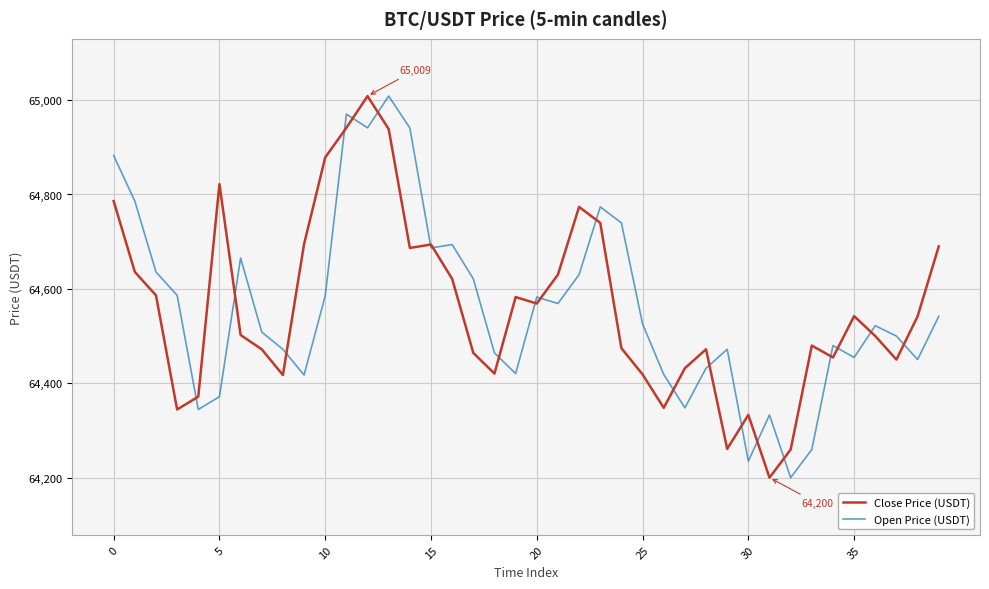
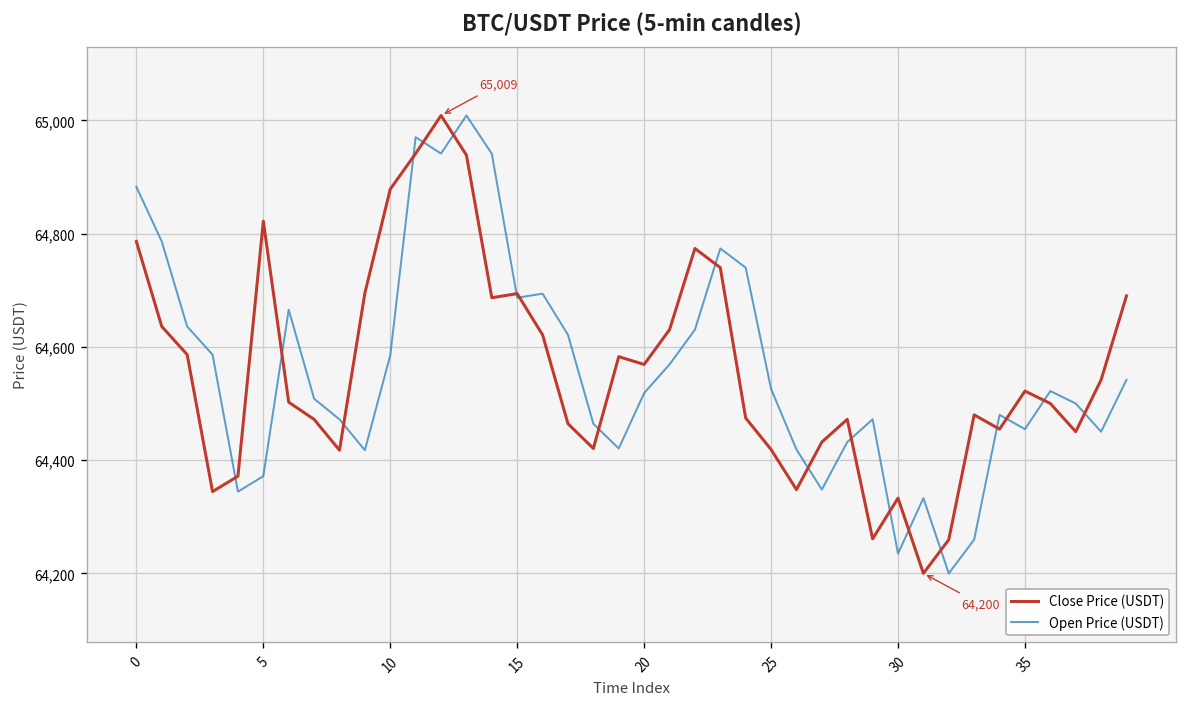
Open Price (USDT), 20: 64,580 -> 64,520
Close Price (USDT), 35: 64,540 -> 64,520
